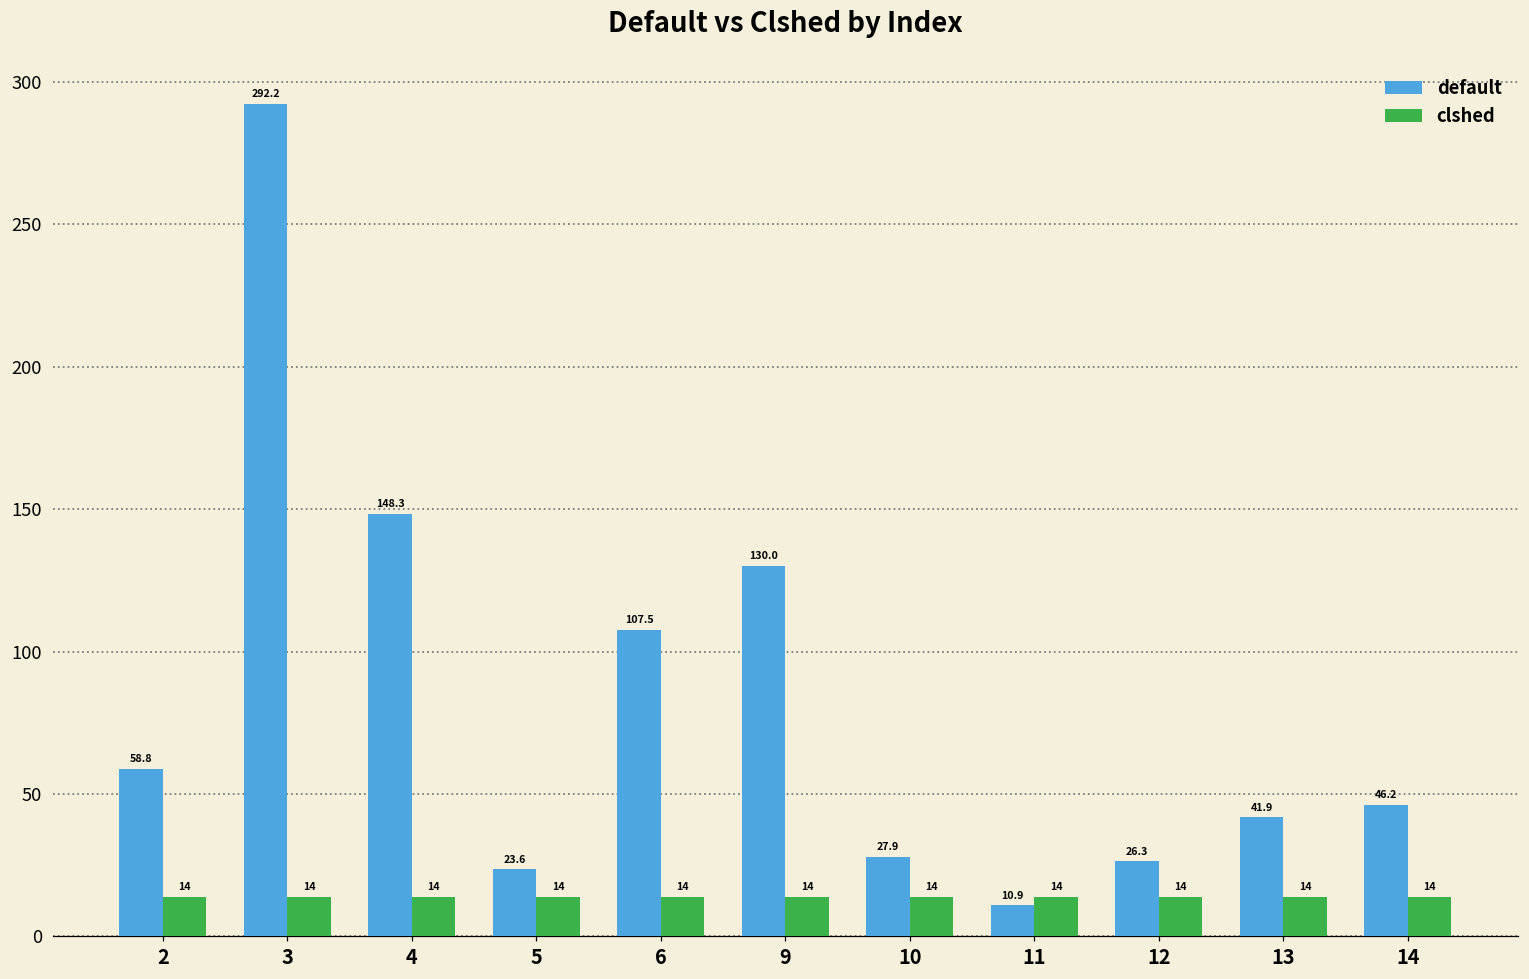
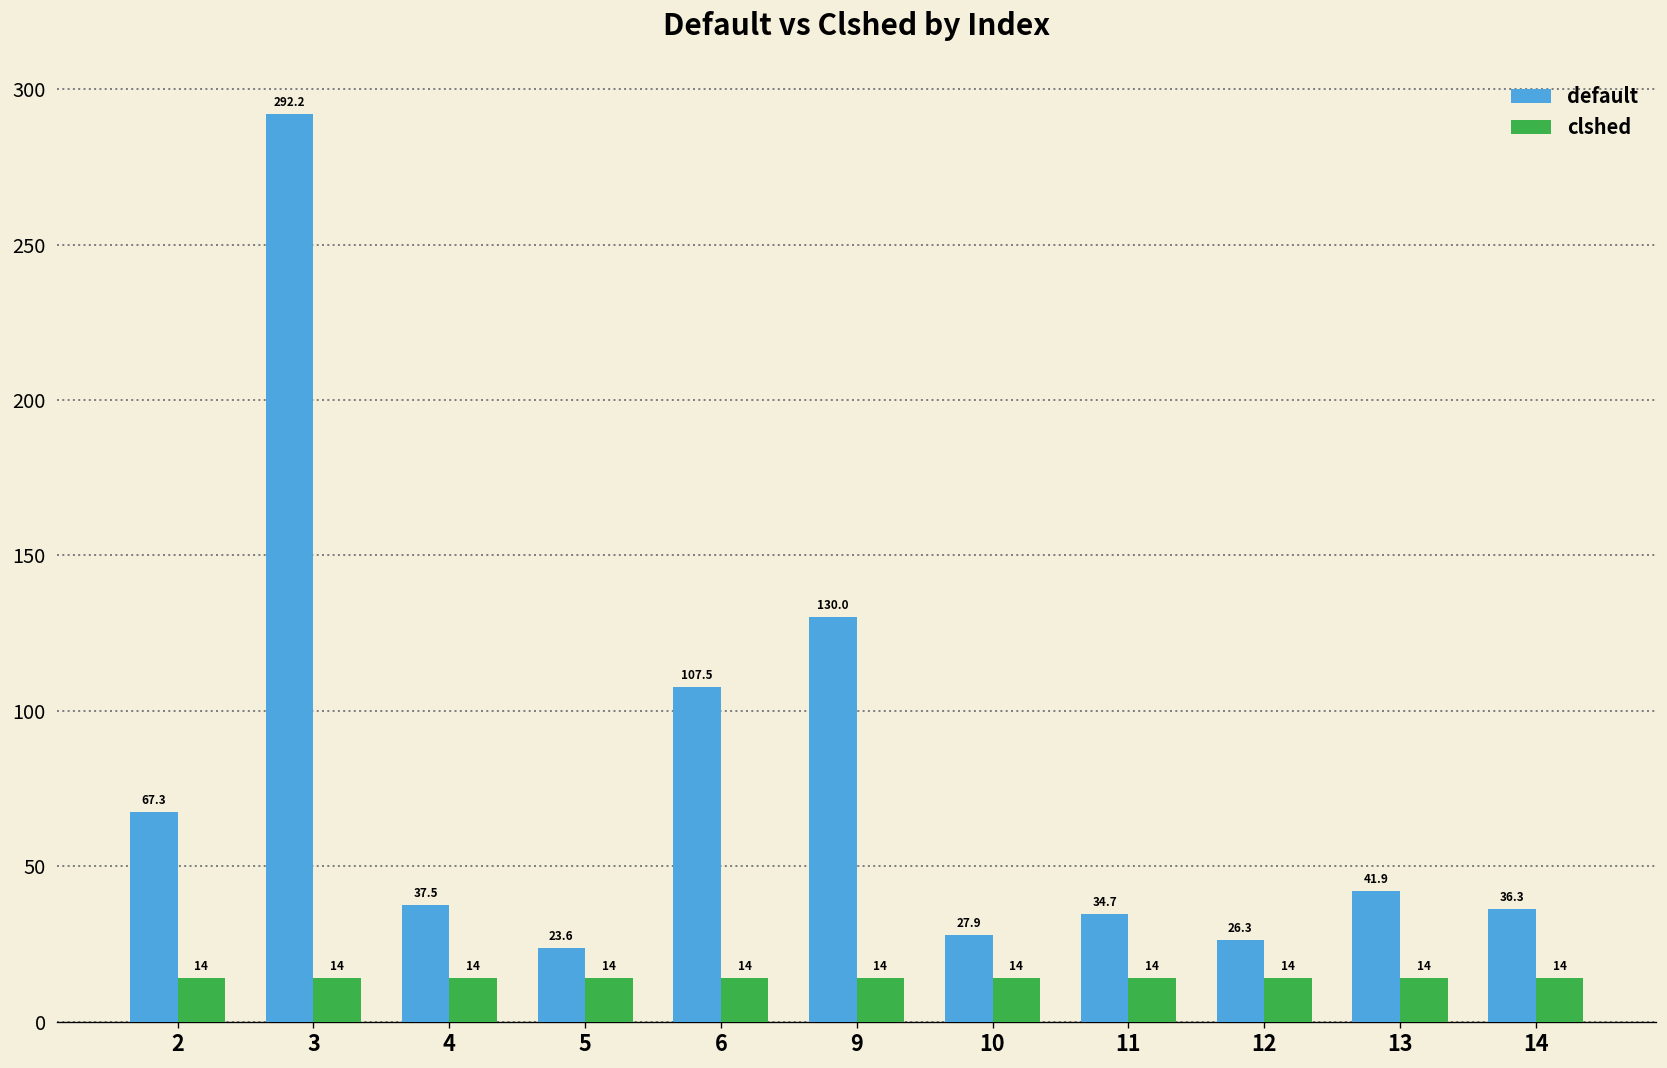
default, 2: 58.8 -> 67.3
default, 4: 148.3 -> 37.5
default, 11: 10.9 -> 34.7
default, 14: 46.2 -> 36.3
